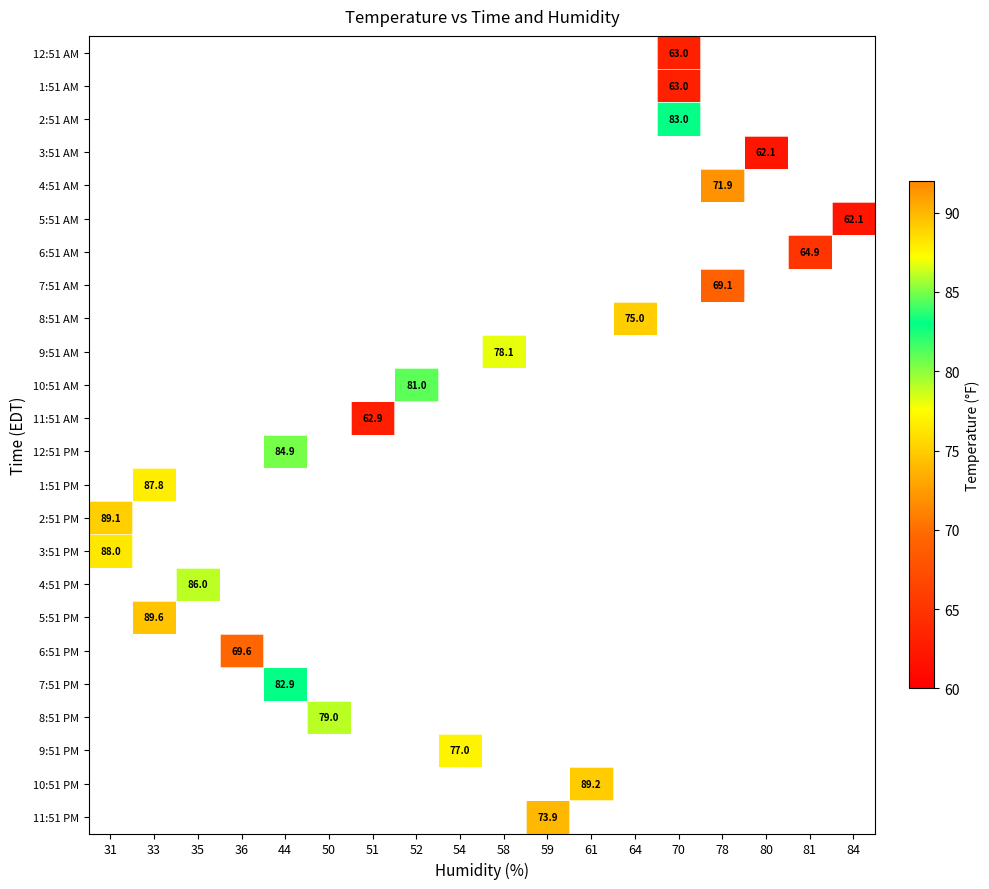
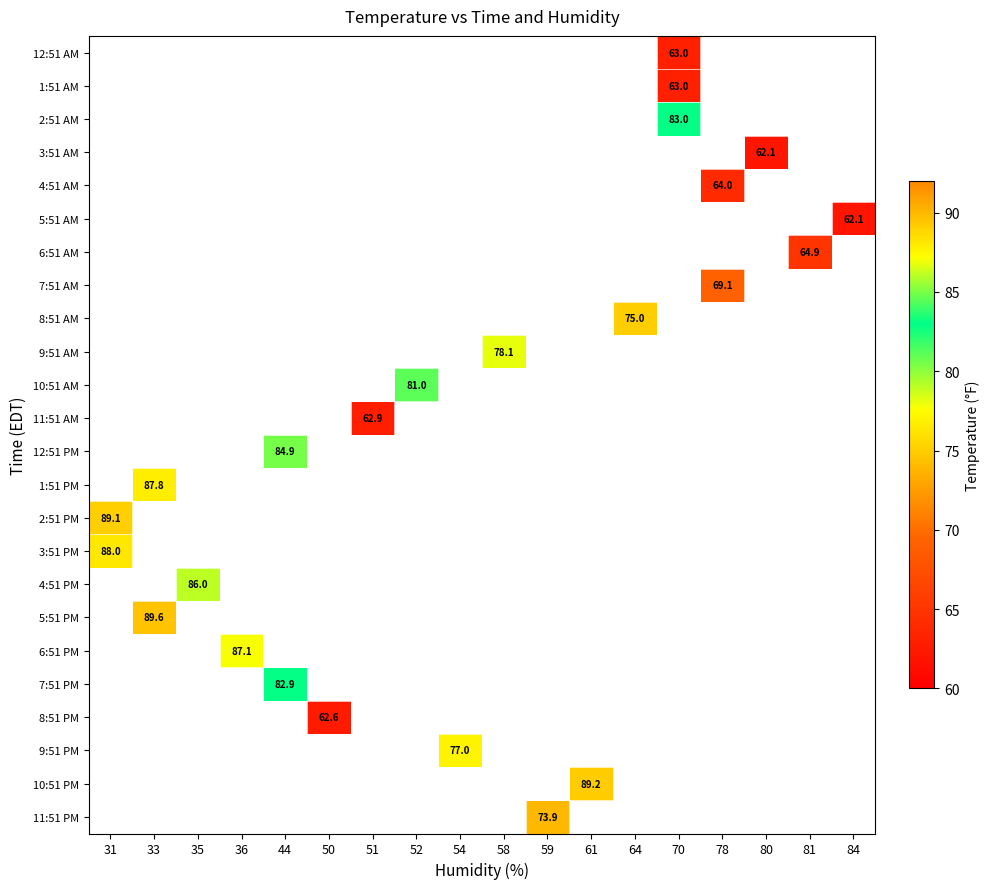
4:51 AM, 78: 71.9 -> 64.0
6:51 PM, 36: 69.6 -> 87.1
8:51 PM, 50: 79.0 -> 62.6
